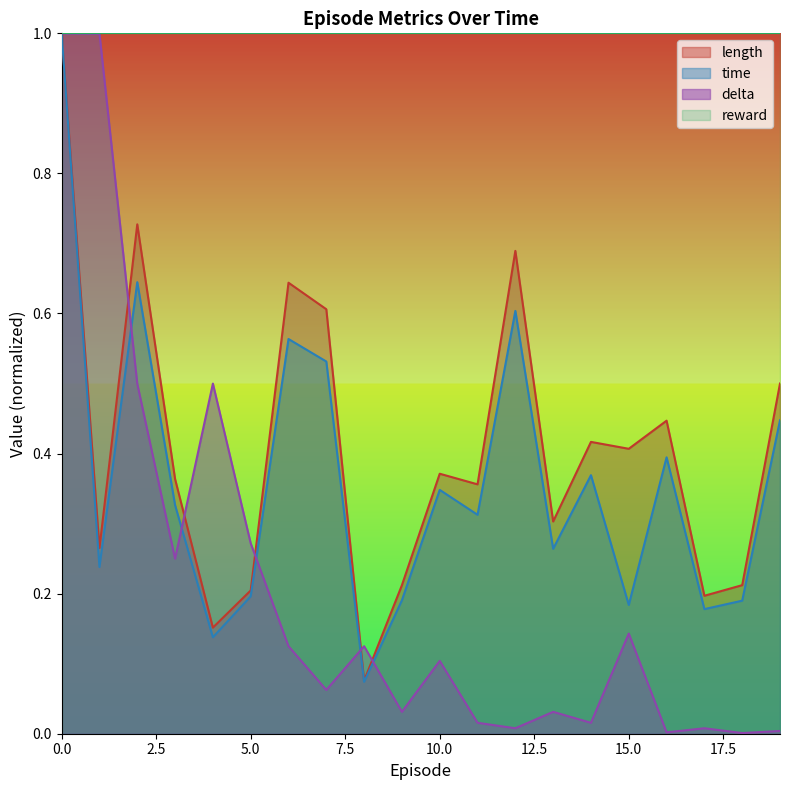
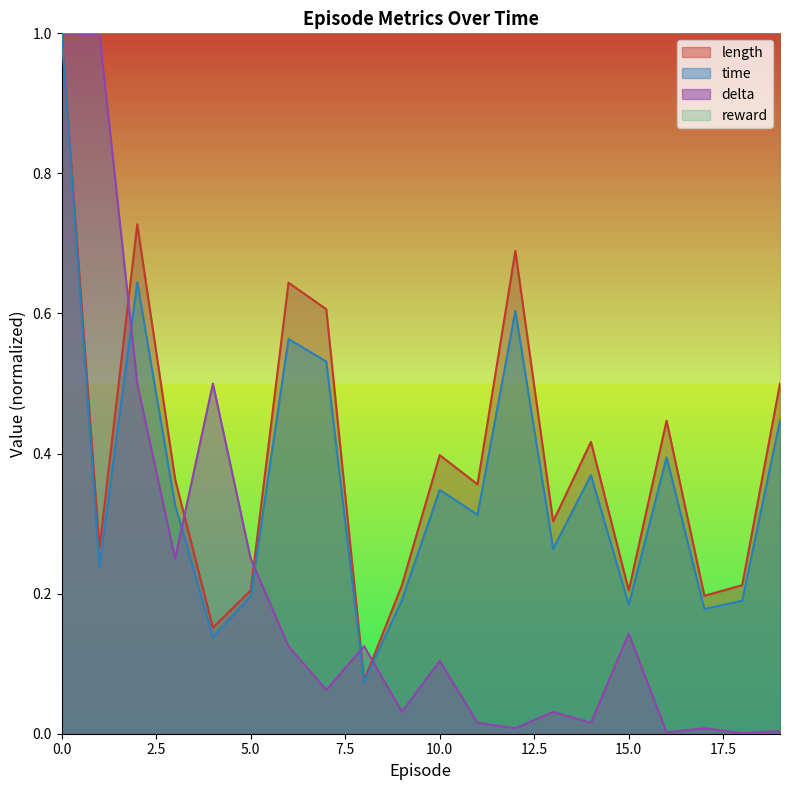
delta, 5.0: 0.27 -> 0.25
length, 10.0: 0.37 -> 0.40
length, 15.0: 0.41 -> 0.20
